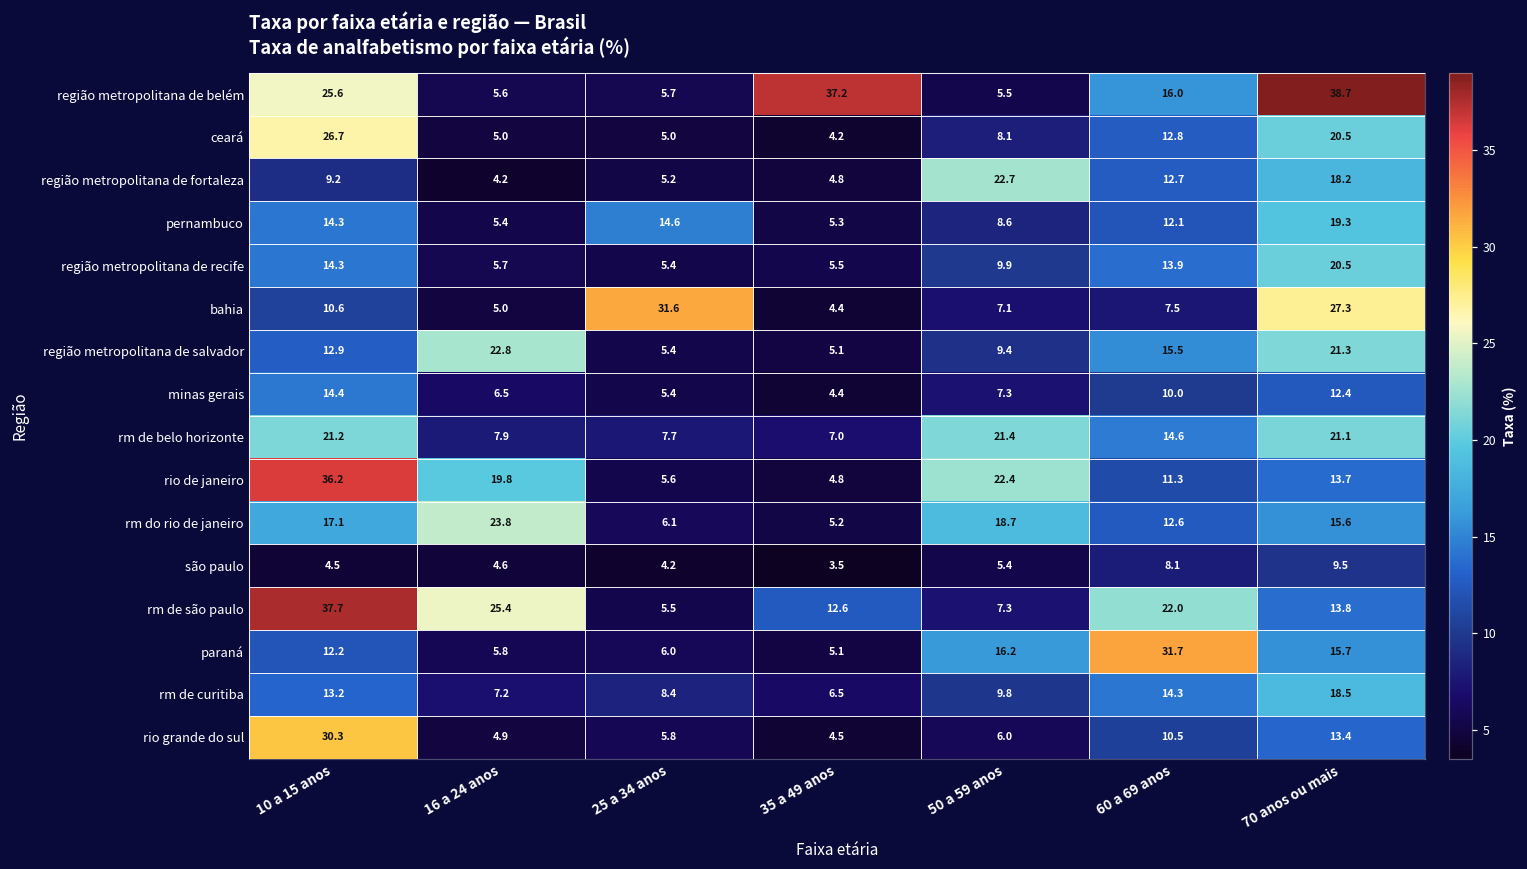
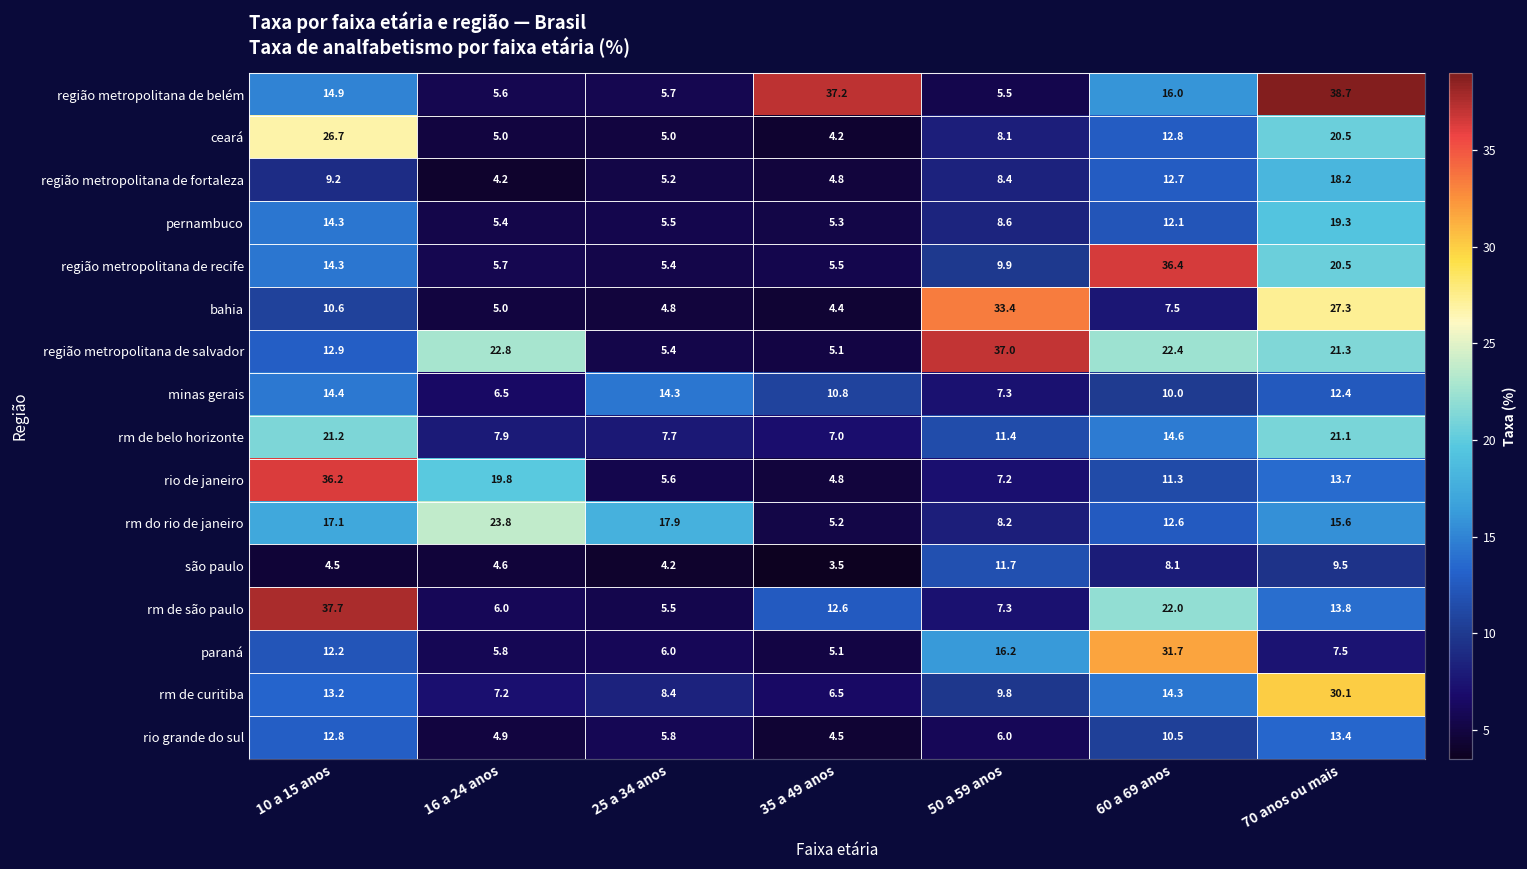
região metropolitana de belém, 10 a 15 anos: 25.6 -> 14.9
região metropolitana de fortaleza, 50 a 59 anos: 22.7 -> 8.4
pernambuco, 25 a 34 anos: 14.6 -> 5.5
região metropolitana de recife, 60 a 69 anos: 13.9 -> 36.4
bahia, 25 a 34 anos: 31.6 -> 4.8
bahia, 50 a 59 anos: 7.1 -> 33.4
região metropolitana de salvador, 50 a 59 anos: 9.4 -> 37.0
região metropolitana de salvador, 60 a 69 anos: 15.5 -> 22.4
minas gerais, 25 a 34 anos: 5.4 -> 14.3
minas gerais, 35 a 49 anos: 4.4 -> 10.8
rm de belo horizonte, 50 a 59 anos: 21.4 -> 11.4
rio de janeiro, 50 a 59 anos: 22.4 -> 7.2
rm do rio de janeiro, 25 a 34 anos: 6.1 -> 17.9
rm do rio de janeiro, 50 a 59 anos: 18.7 -> 8.2
são paulo, 50 a 59 anos: 5.4 -> 11.7
rm de são paulo, 16 a 24 anos: 25.4 -> 6.0
paraná, 70 anos ou mais: 15.7 -> 7.5
rm de curitiba, 70 anos ou mais: 18.5 -> 30.1
rio grande do sul, 10 a 15 anos: 30.3 -> 12.8
